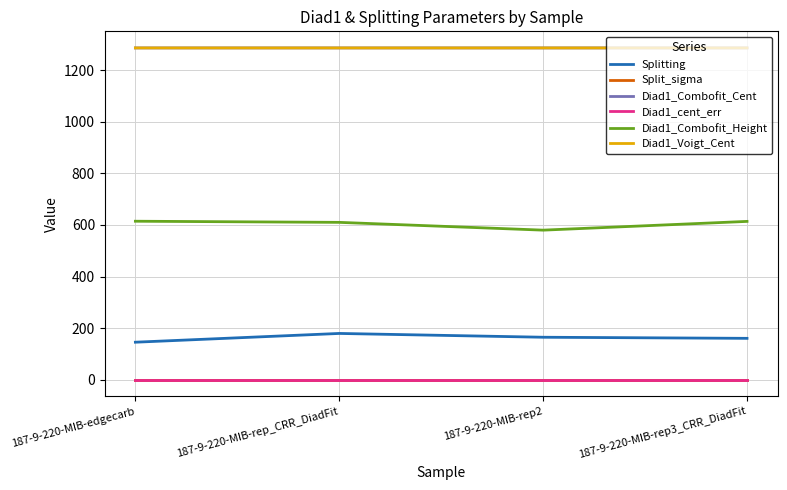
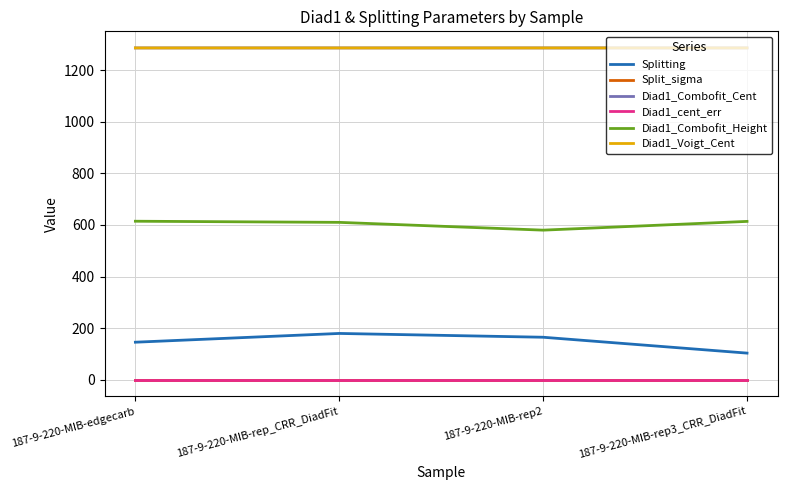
Splitting, 187-9-220-MIB-rep3_CRR_DiadFit: 160 -> 100
